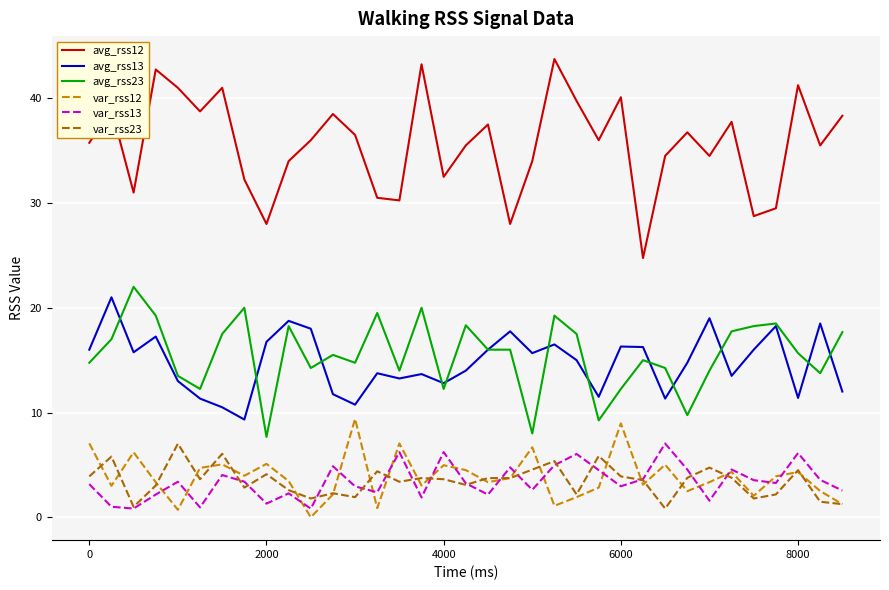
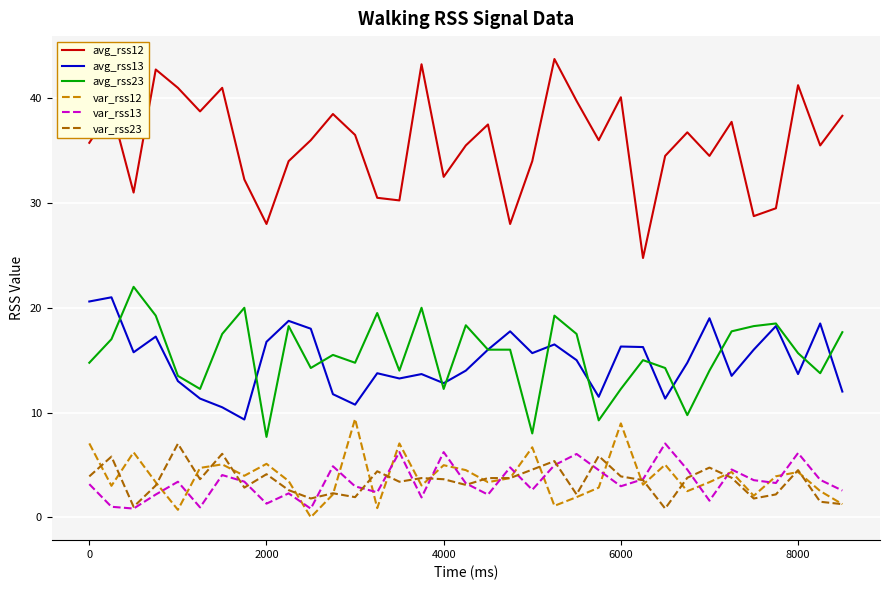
avg_rss13, 0: 16.0 -> 20.6
avg_rss13, 8000: 11.4 -> 13.7
